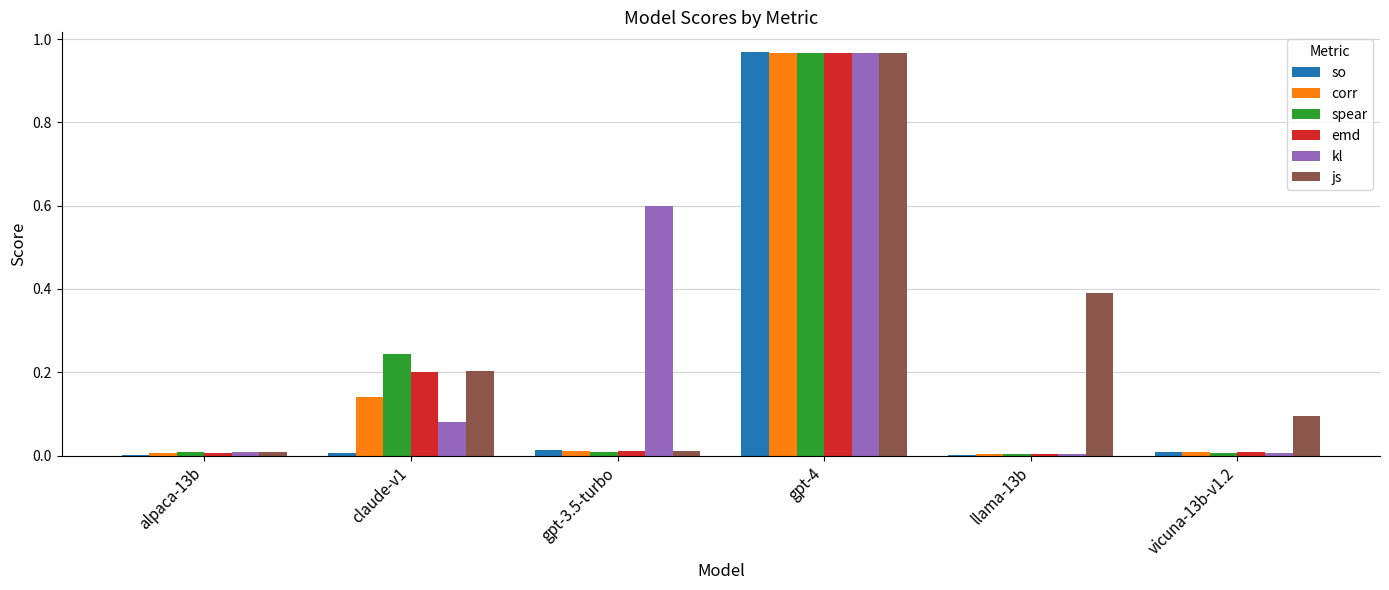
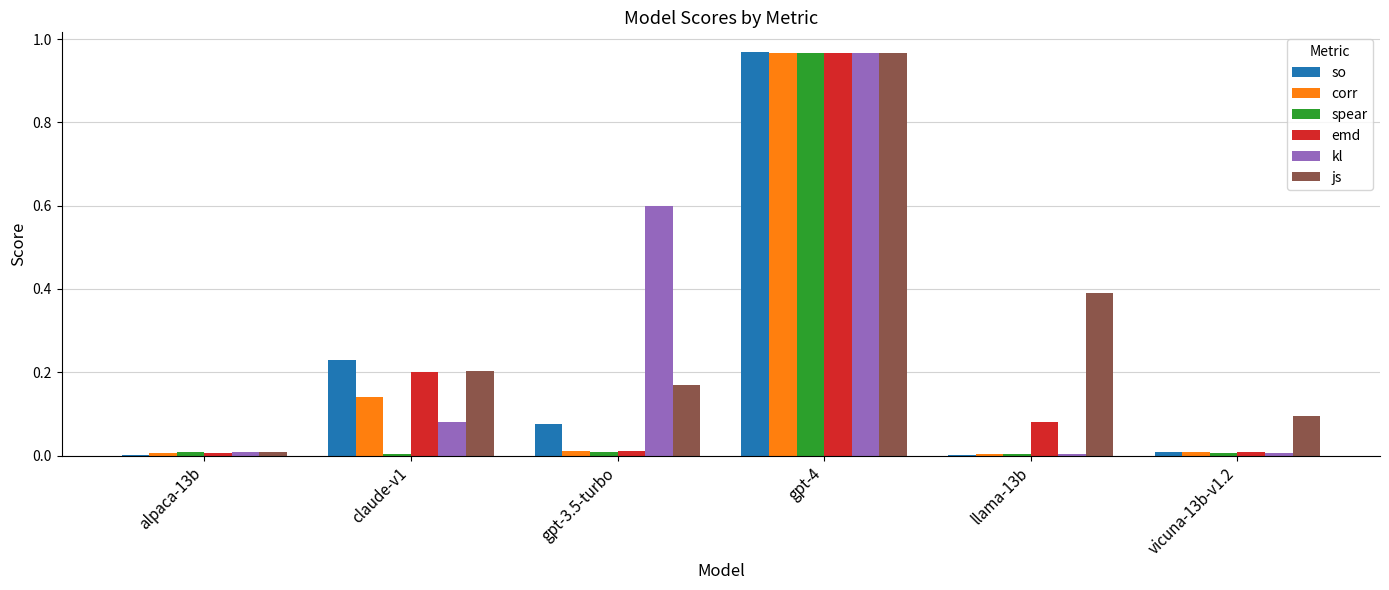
so, claude-v1: 0.01 -> 0.23
spear, claude-v1: 0.24 -> 0.00
so, gpt-3.5-turbo: 0.01 -> 0.08
js, gpt-3.5-turbo: 0.01 -> 0.17
emd, llama-13b: 0.00 -> 0.08
